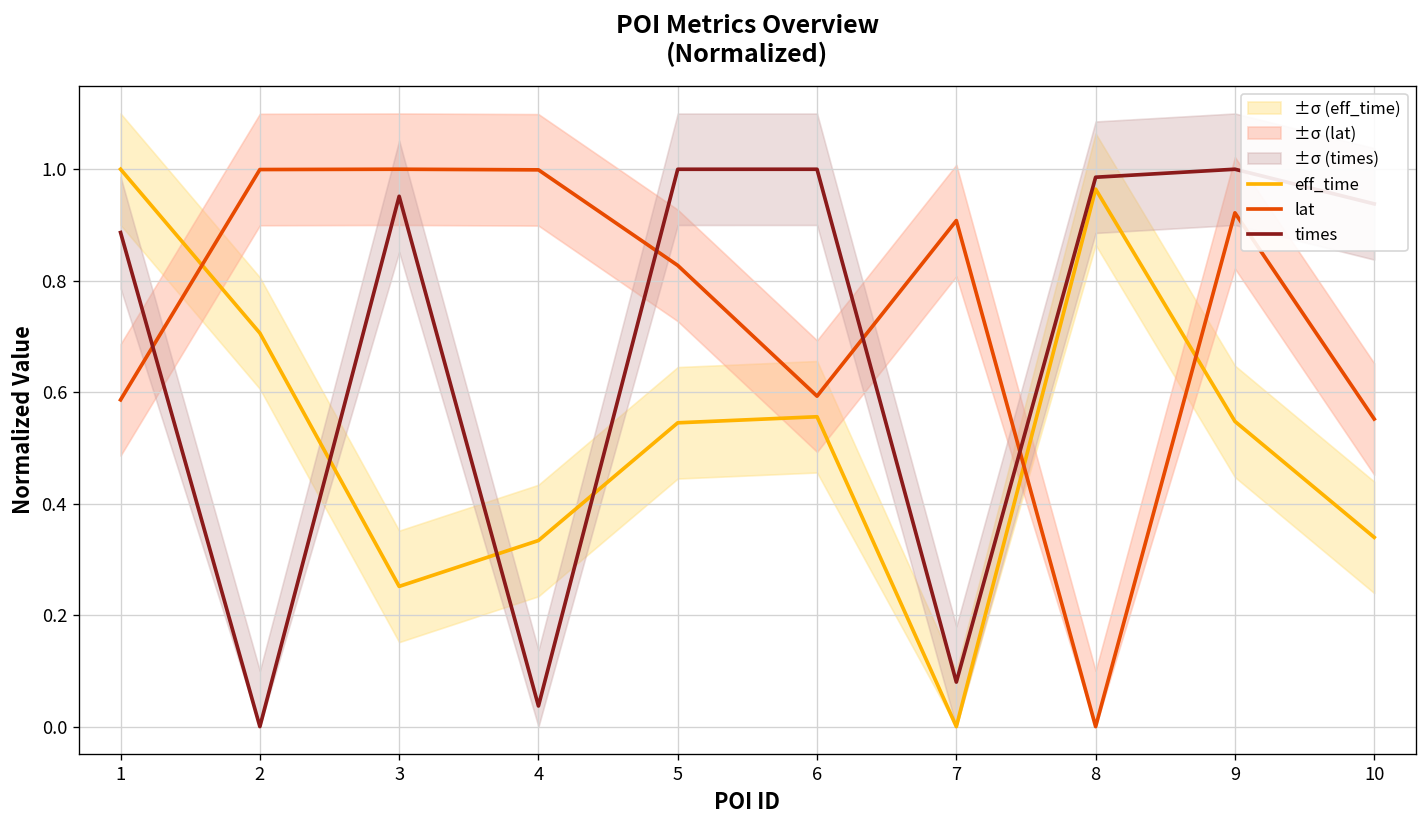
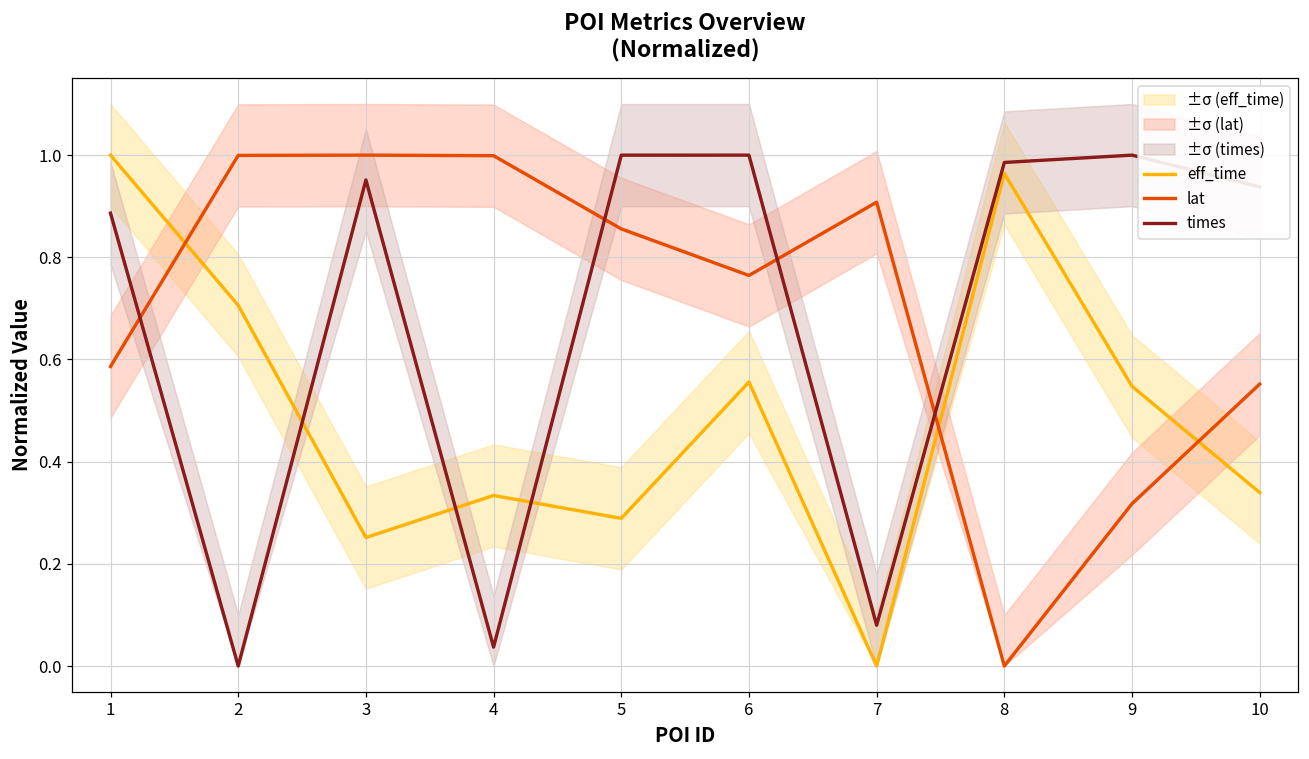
eff_time, 5: 0.55 -> 0.29
lat, 5: 0.83 -> 0.86
lat, 6: 0.59 -> 0.76
lat, 9: 0.92 -> 0.32
